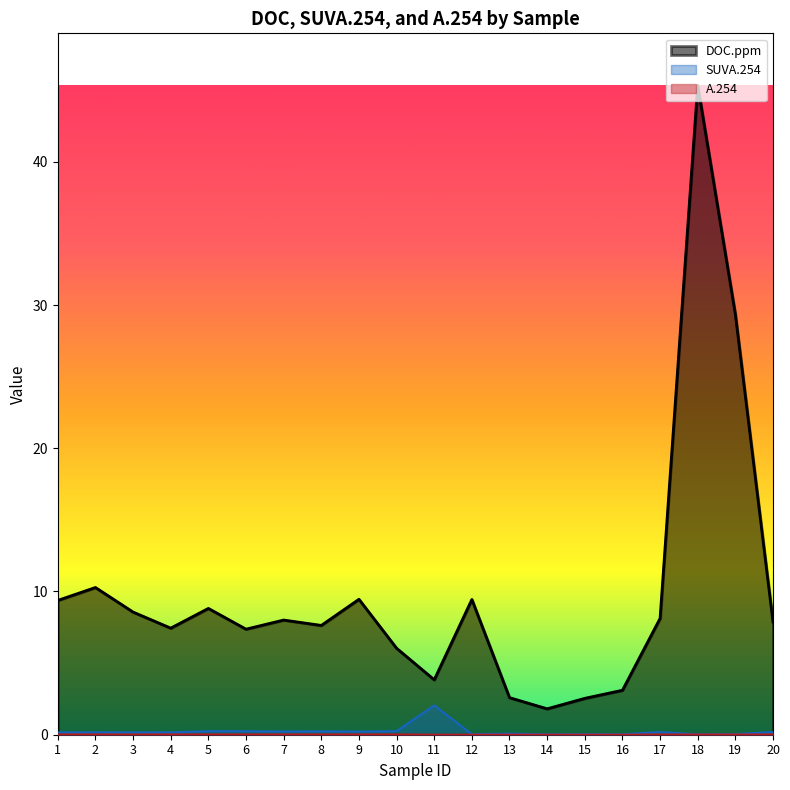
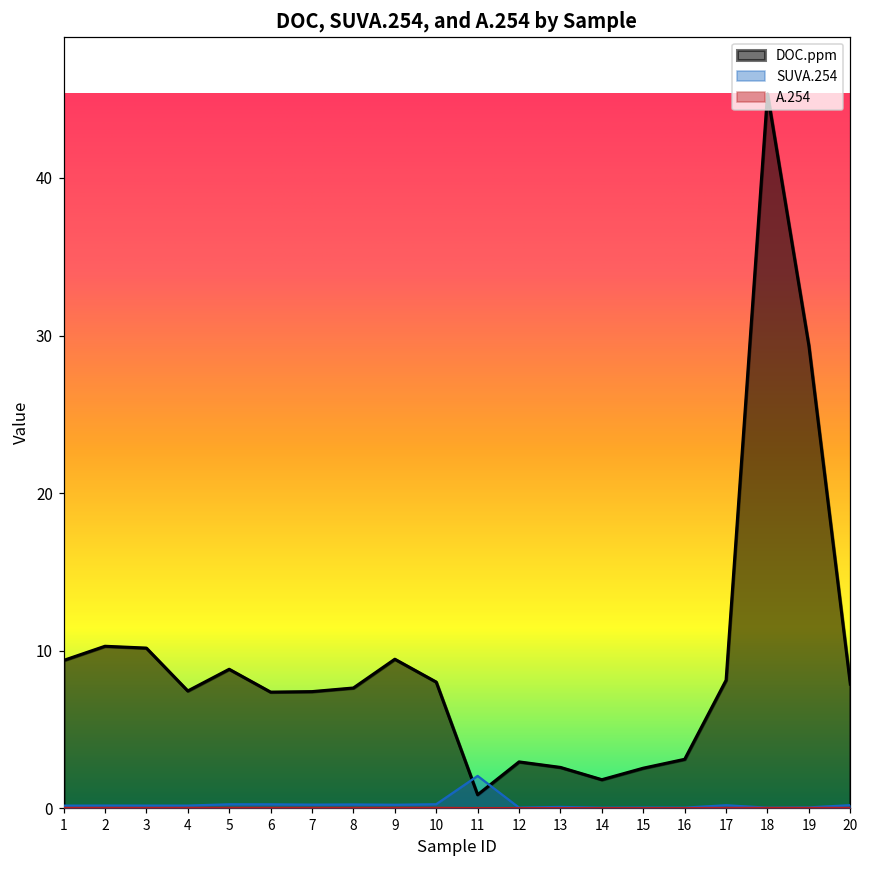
DOC.ppm, 3: 8.6 -> 10.2
DOC.ppm, 7: 8.0 -> 7.4
DOC.ppm, 10: 6.0 -> 8.0
DOC.ppm, 11: 3.8 -> 0.9
DOC.ppm, 12: 9.4 -> 2.9
